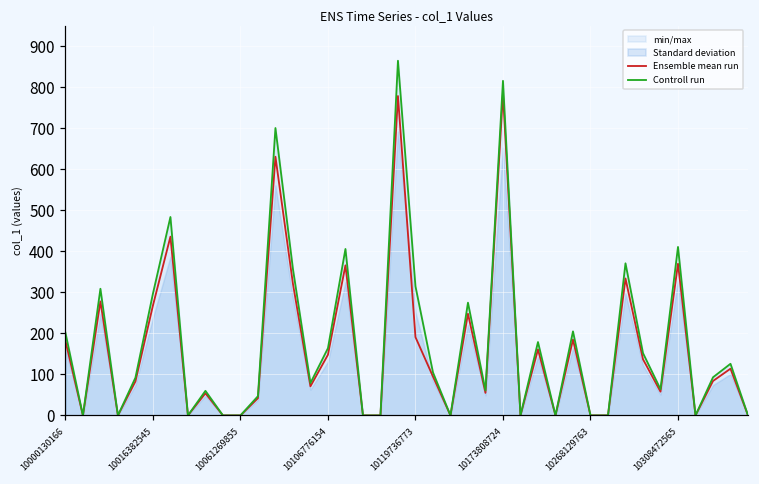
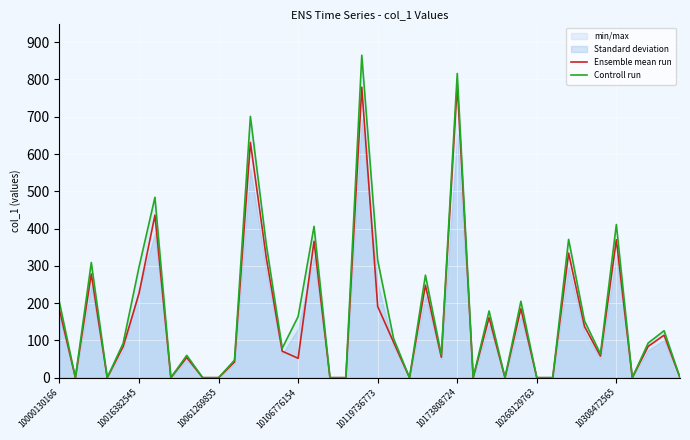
Ensemble mean run, 10016382545: 270 -> 230
Ensemble mean run, 10106776154: 150 -> 50
